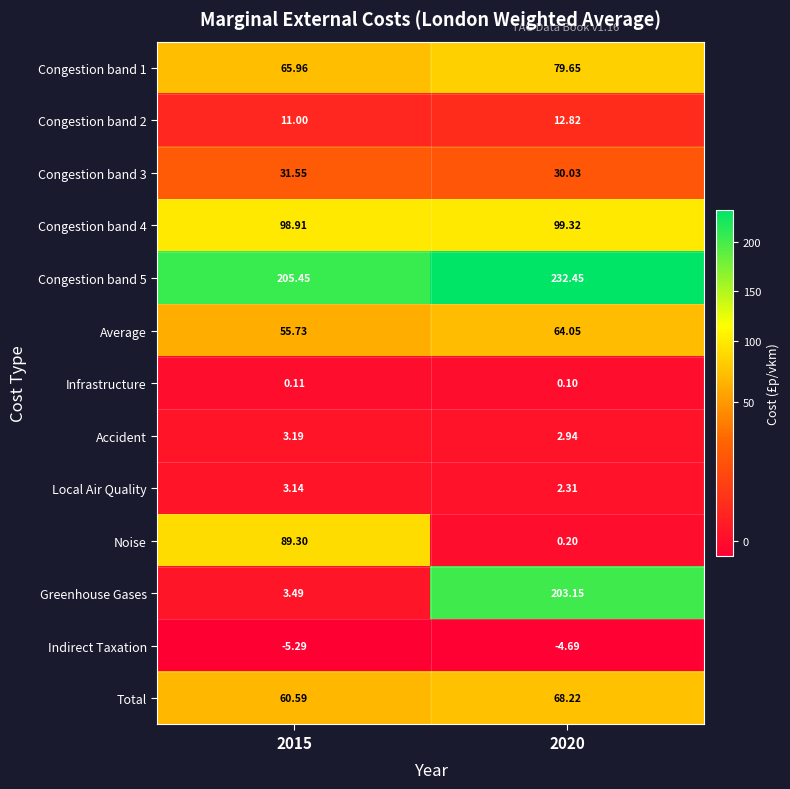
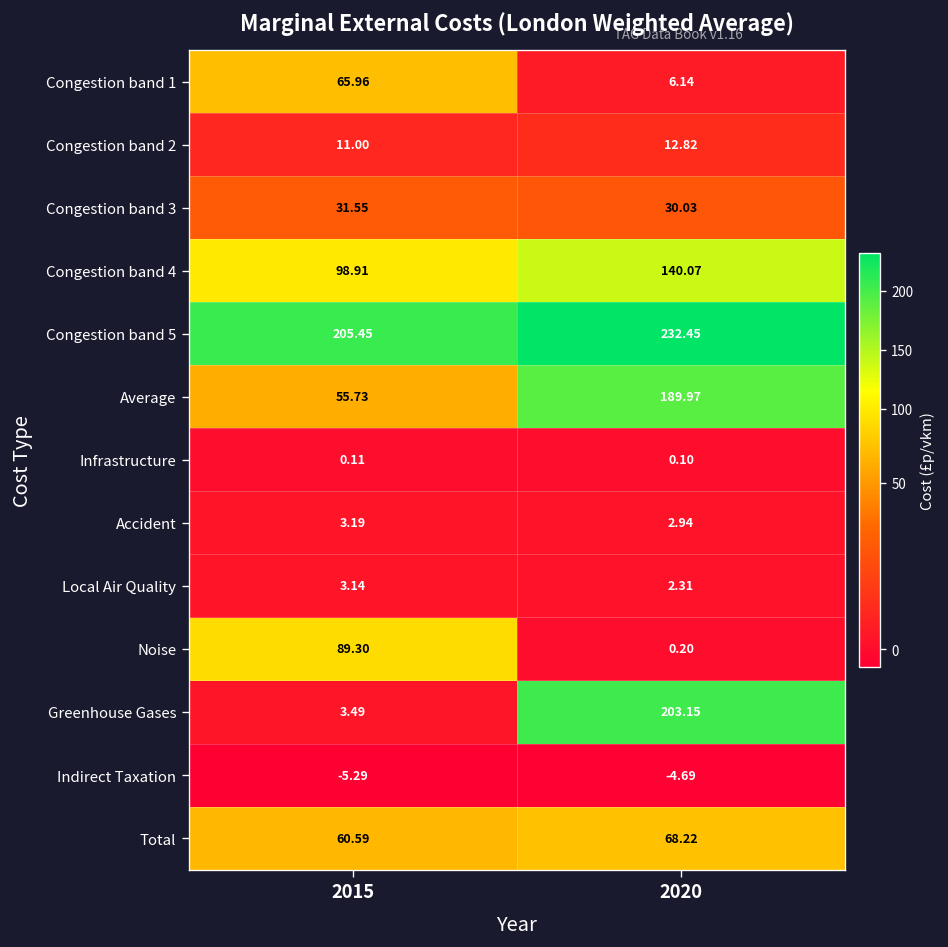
Congestion band 1, 2020: 79.65 -> 6.14
Congestion band 4, 2020: 99.32 -> 140.07
Average, 2020: 64.05 -> 189.97
